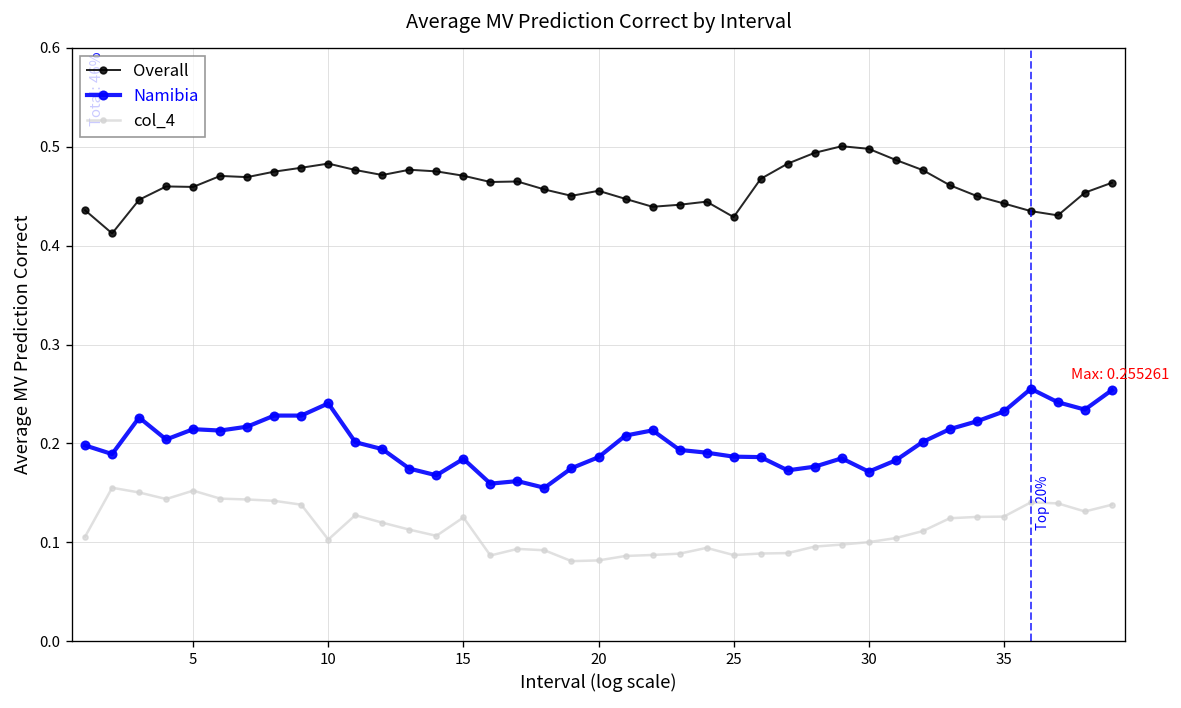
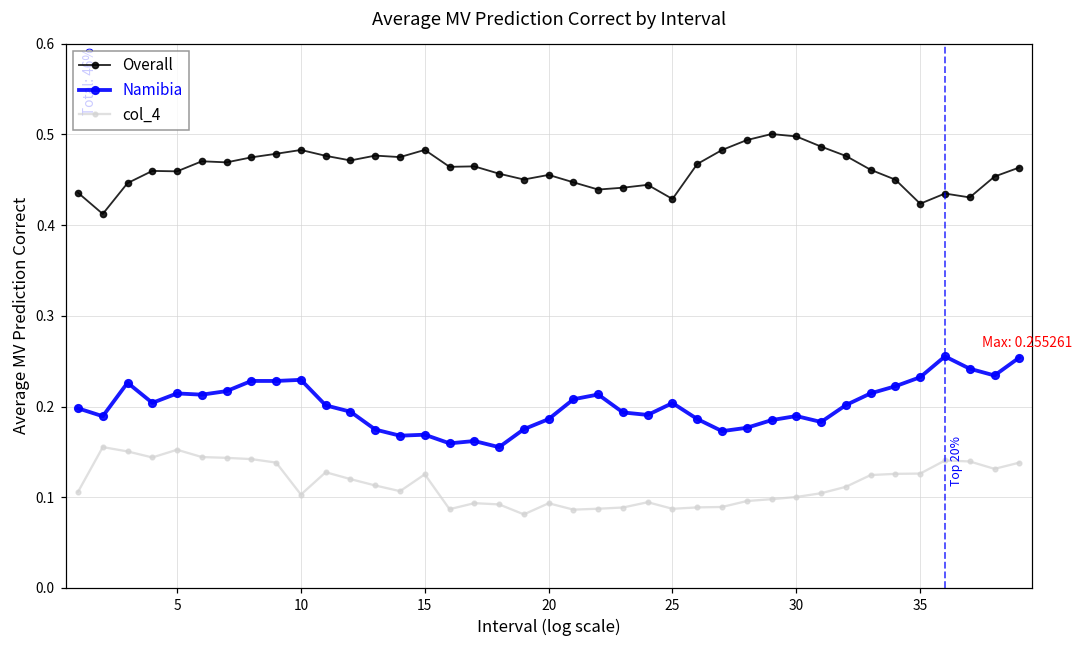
Namibia, 10: 0.24 -> 0.23
Overall, 15: 0.47 -> 0.48
Namibia, 15: 0.18 -> 0.17
col_4, 20: 0.08 -> 0.09
Namibia, 25: 0.19 -> 0.20
Namibia, 30: 0.17 -> 0.19
Overall, 35: 0.44 -> 0.42
